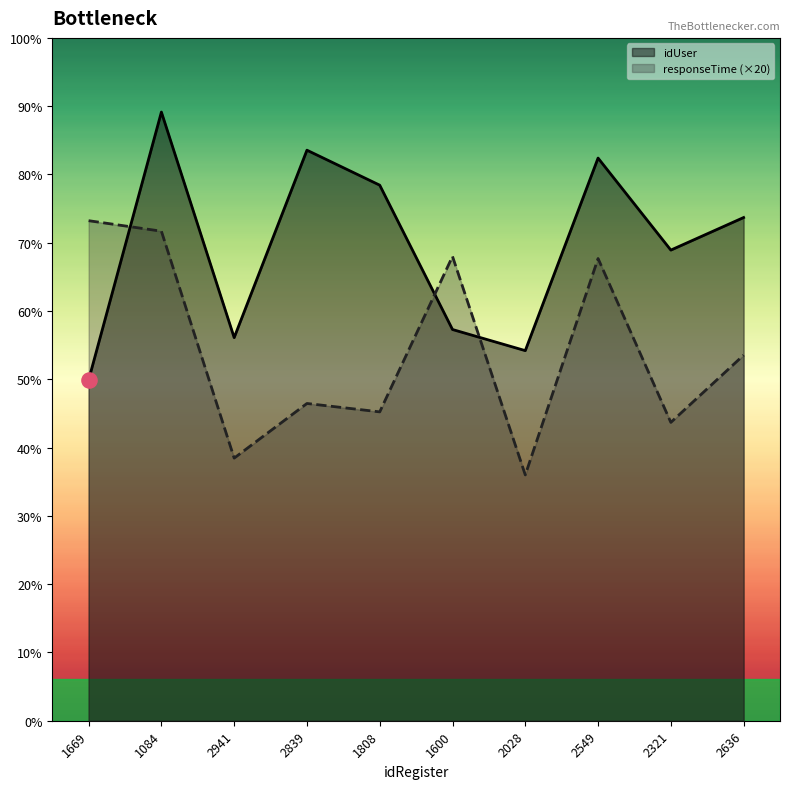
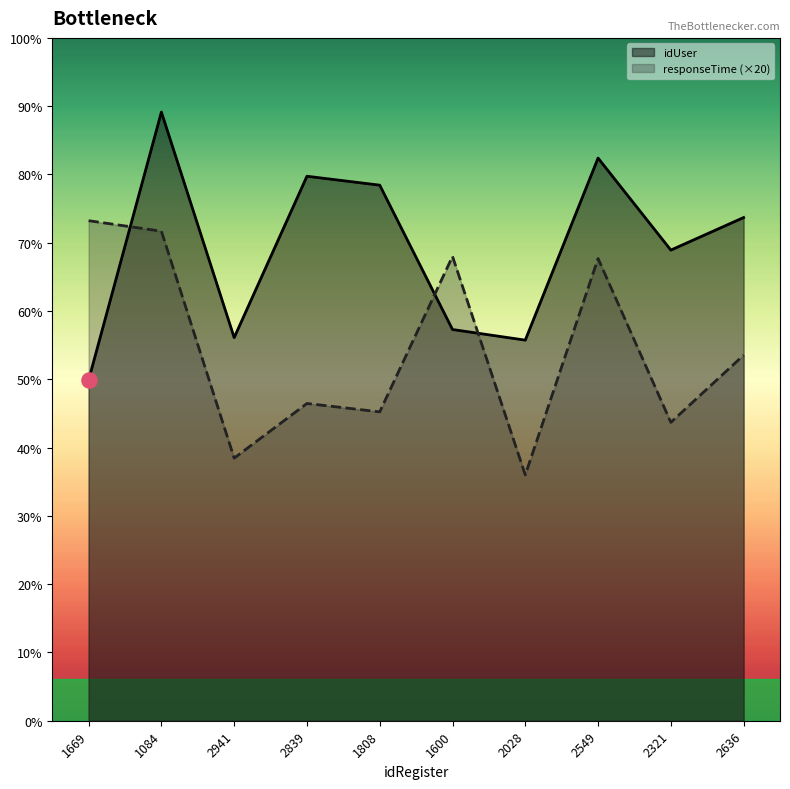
idUser, 2839: 84% -> 80%
idUser, 2028: 54% -> 56%
